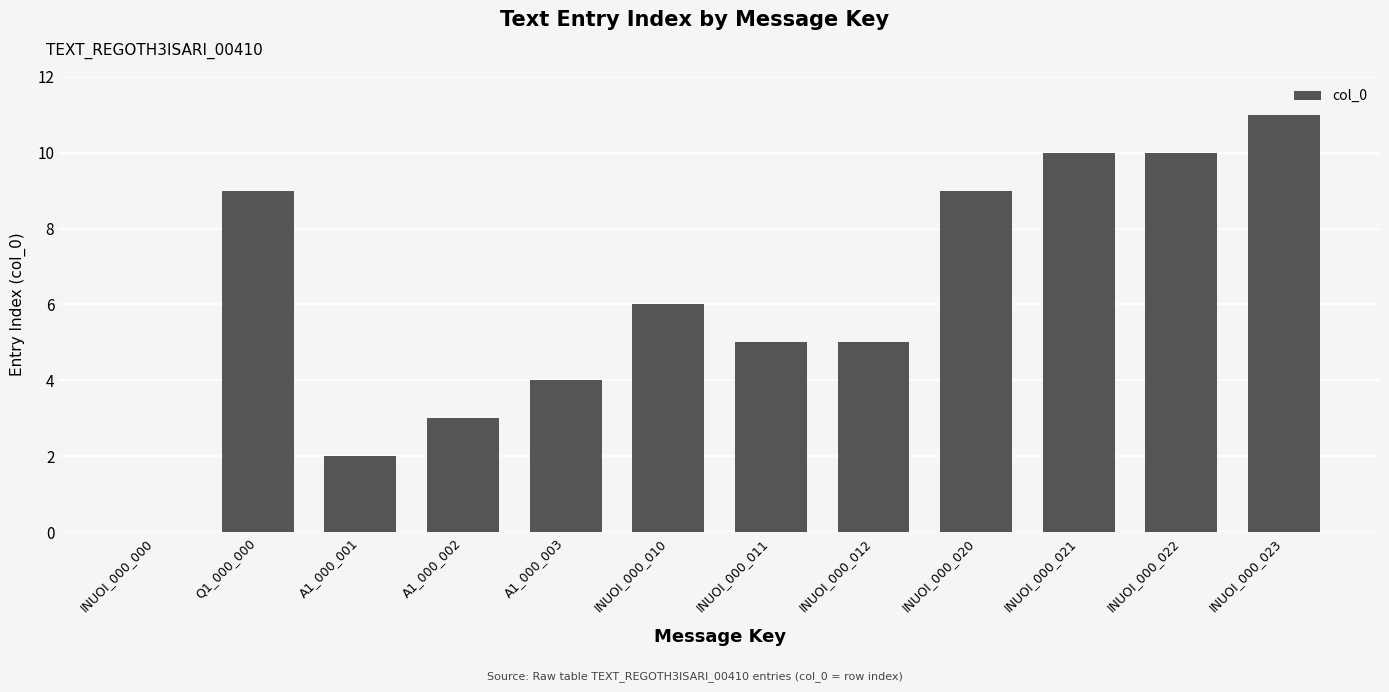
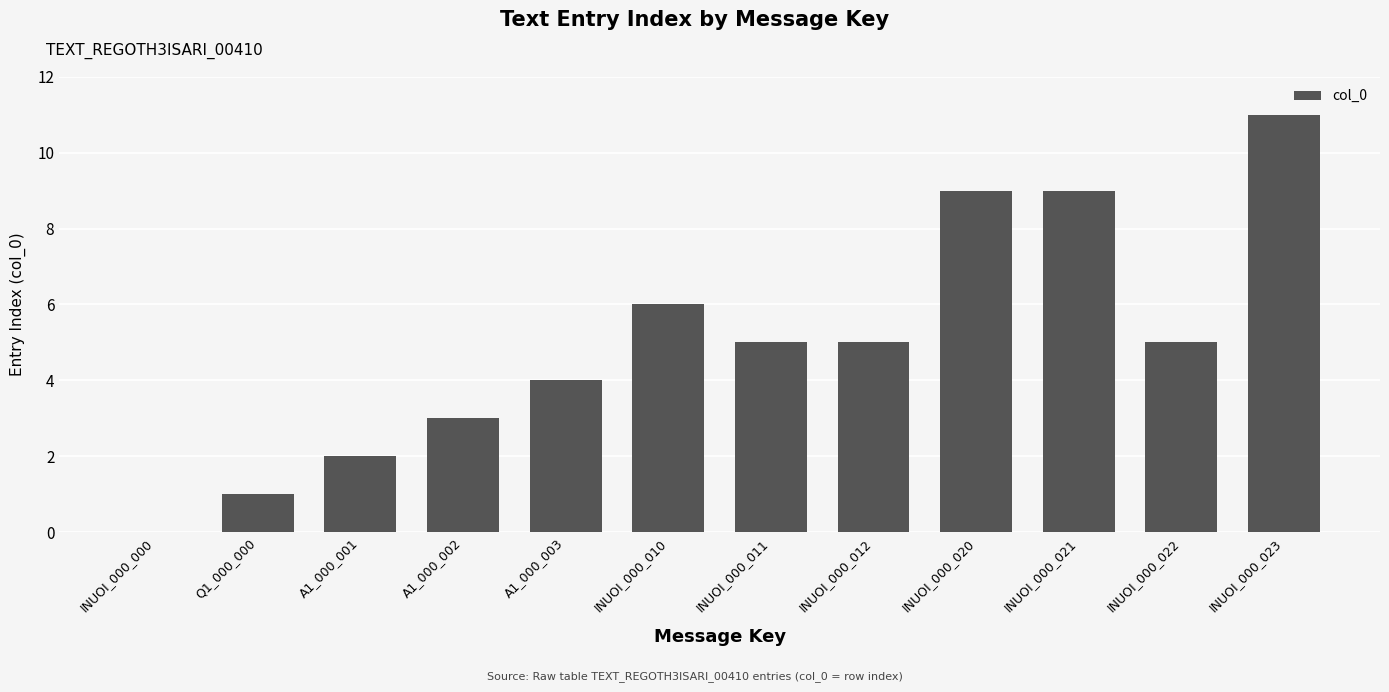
Q1_000_000: 9 -> 1
INUOI_000_021: 10 -> 9
INUOI_000_022: 10 -> 5
